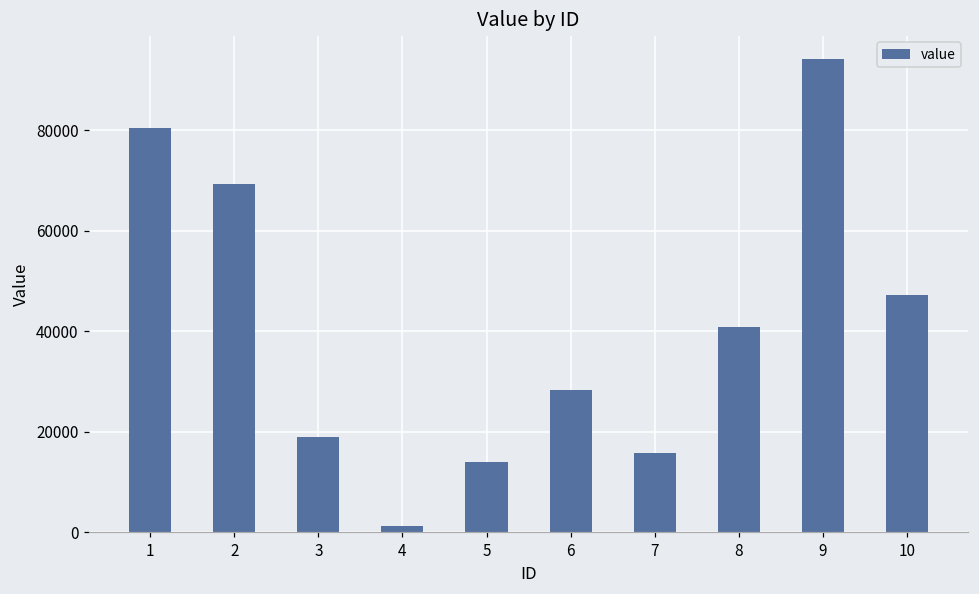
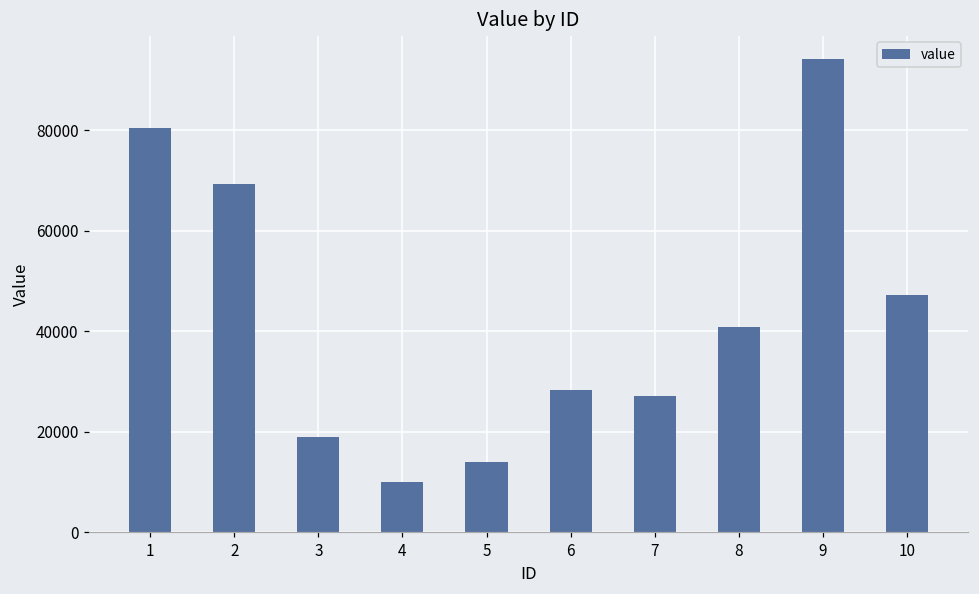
4: 1000 -> 10000
7: 16000 -> 27000
